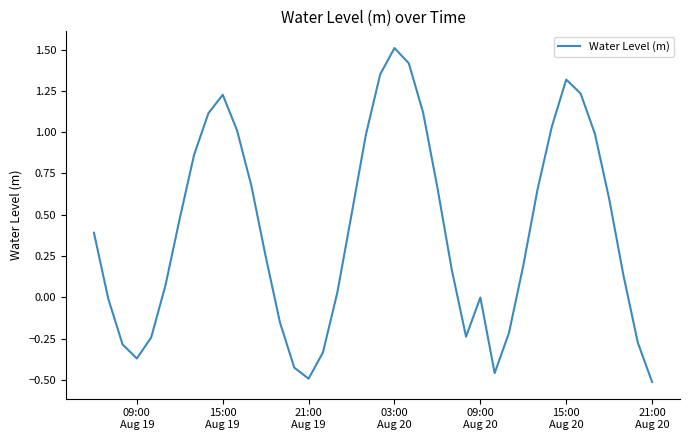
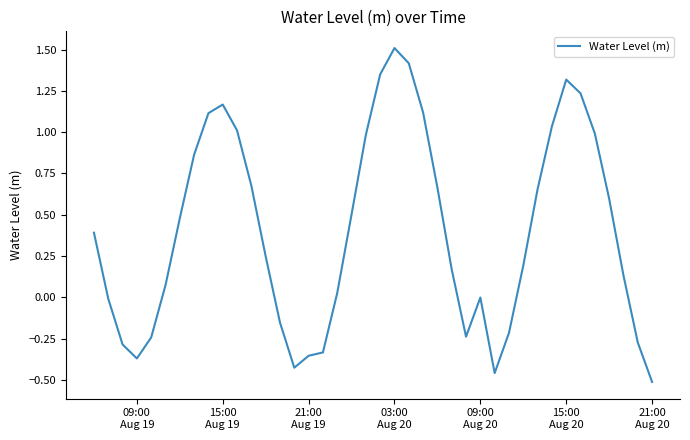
15:00 Aug 19: 1.23 -> 1.17
21:00 Aug 19: -0.49 -> -0.35
